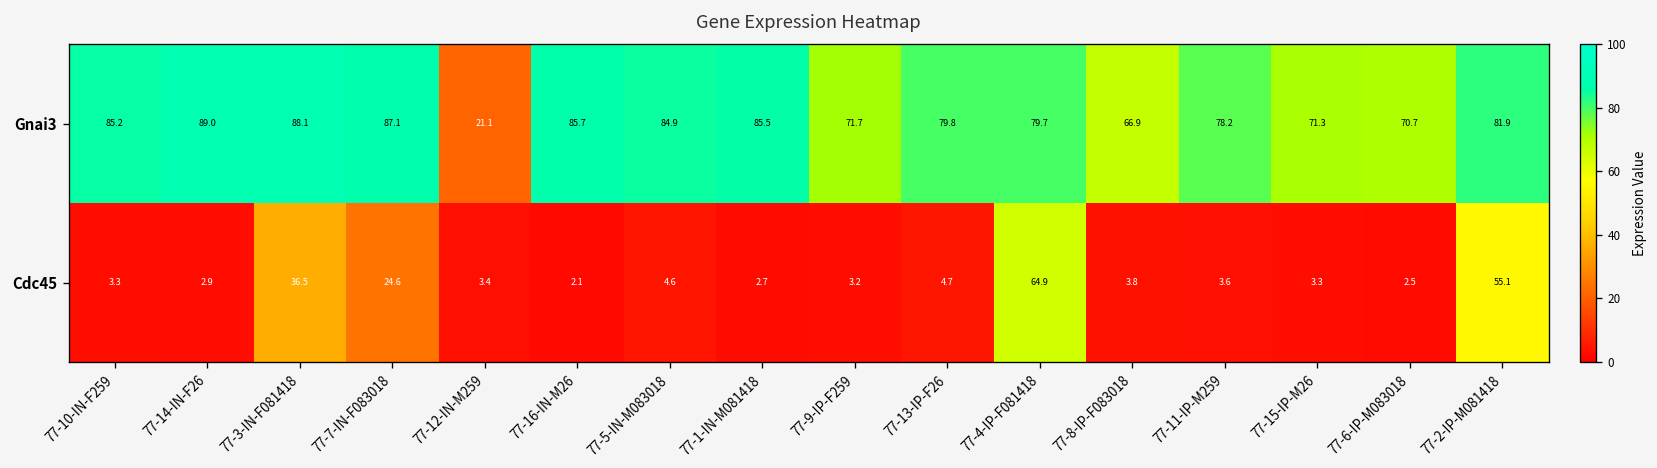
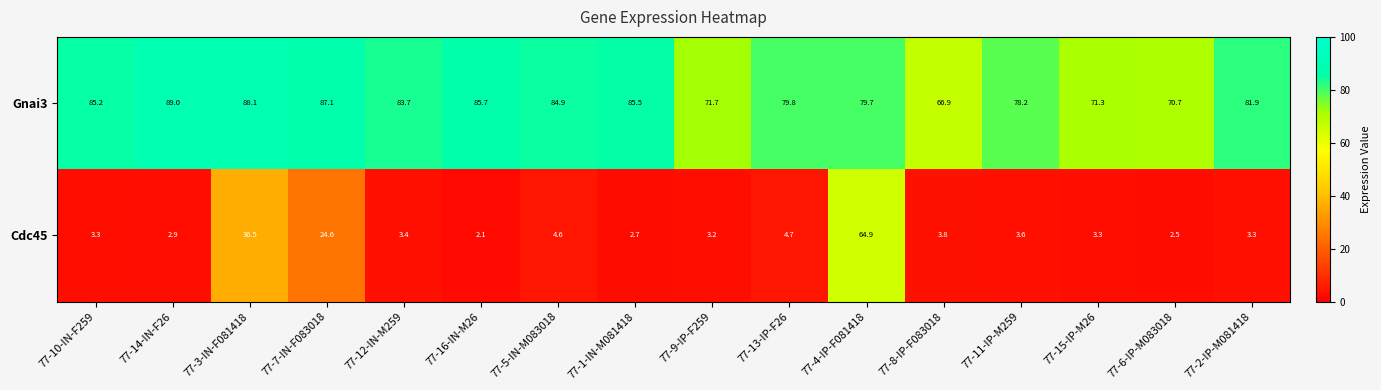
Gnai3, 77-12-IN-M259: 21.1 -> 83.7
Cdc45, 77-2-IP-M081418: 55.1 -> 3.3
